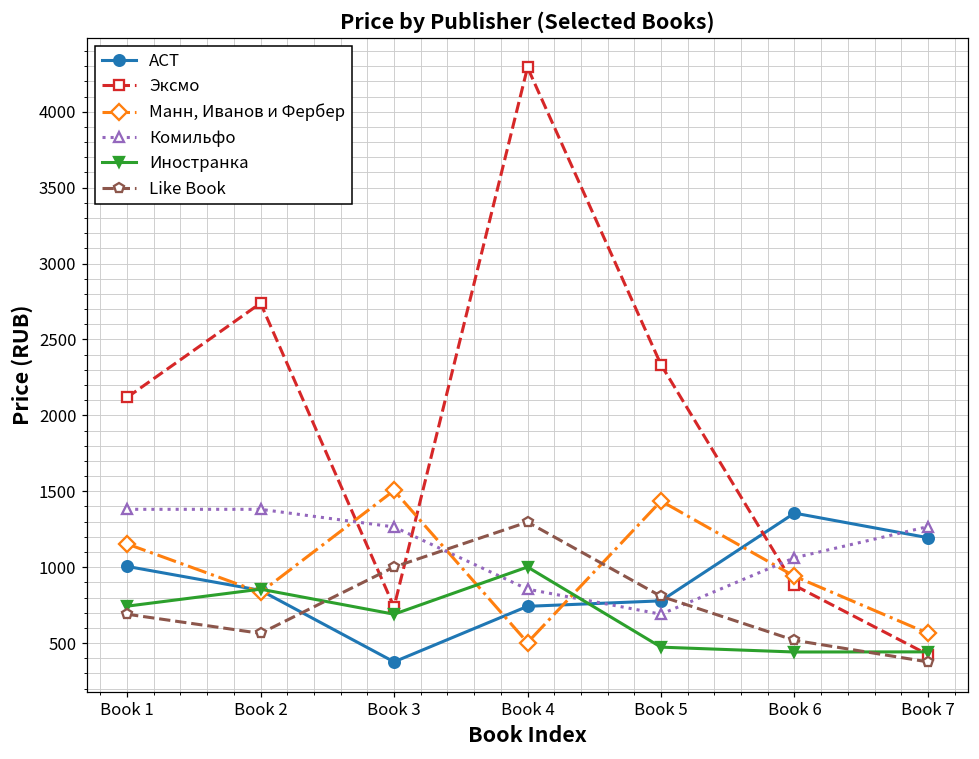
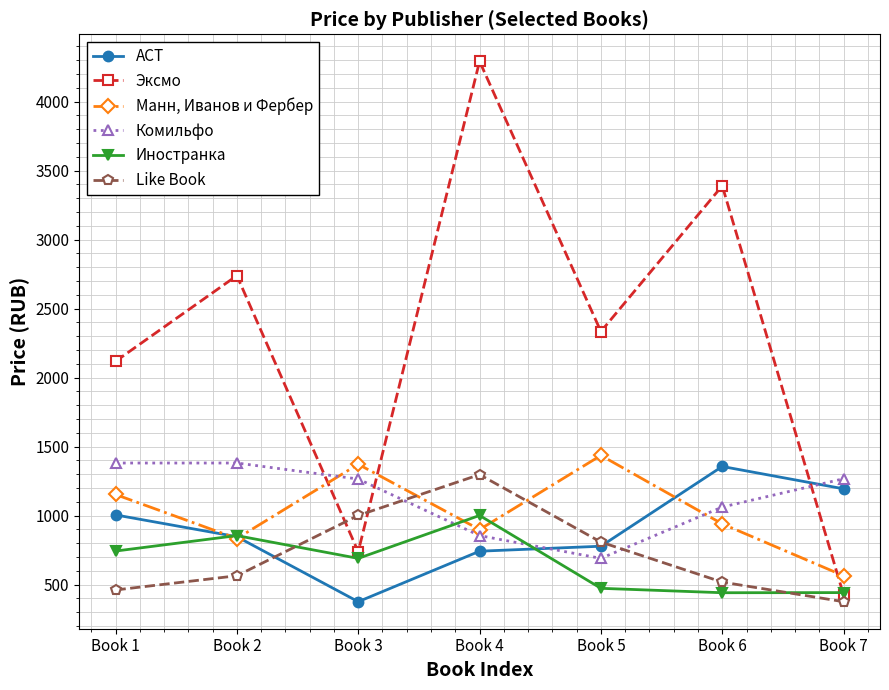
Like Book, Book 1: 690 -> 460
Манн, Иванов и Фербер, Book 3: 1510 -> 1370
Манн, Иванов и Фербер, Book 4: 500 -> 900
Эксмо, Book 6: 880 -> 3390
